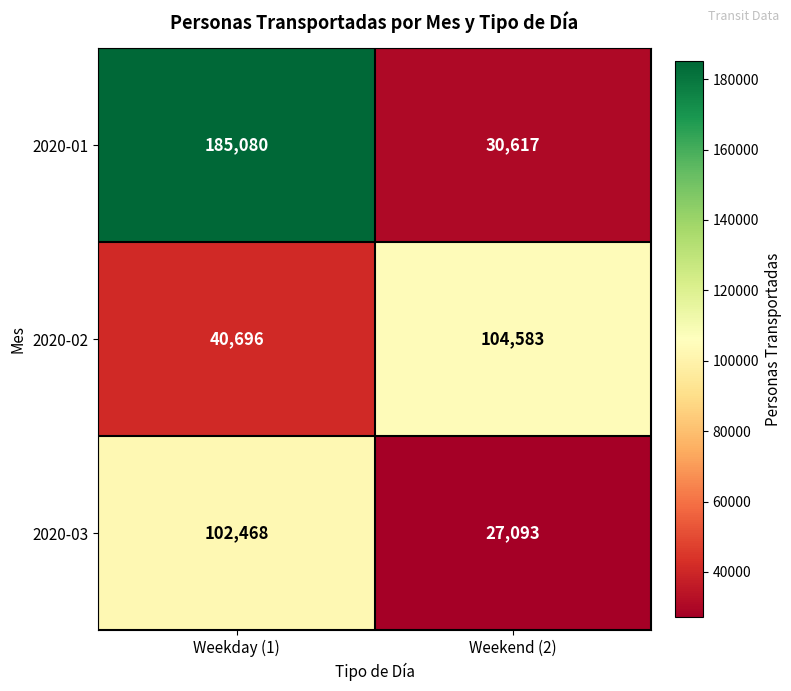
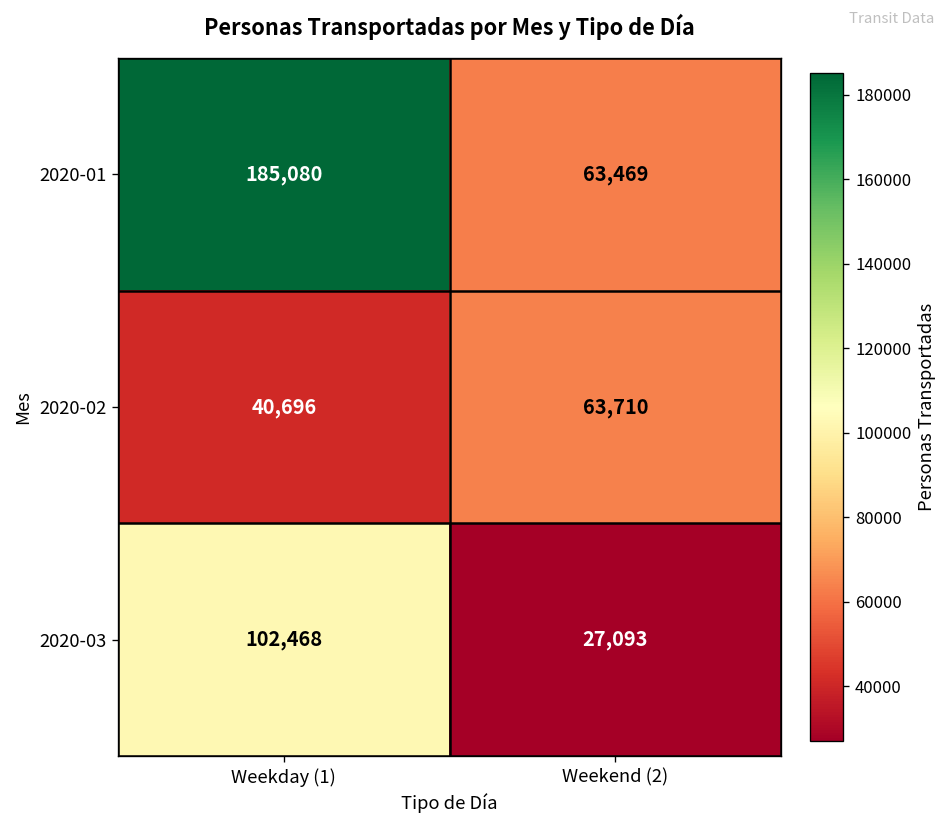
2020-01, Weekend (2): 30,617 -> 63,469
2020-02, Weekend (2): 104,583 -> 63,710
